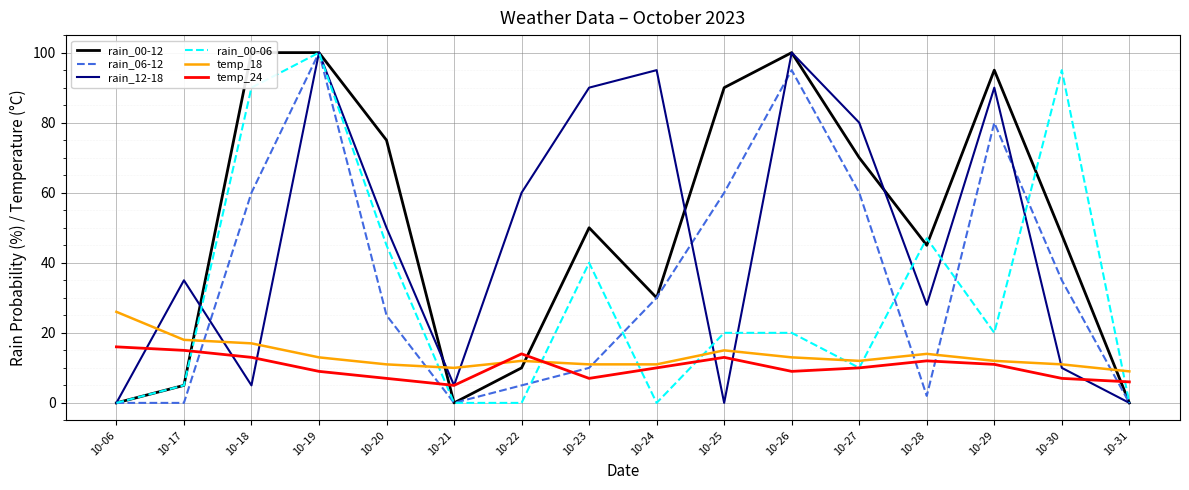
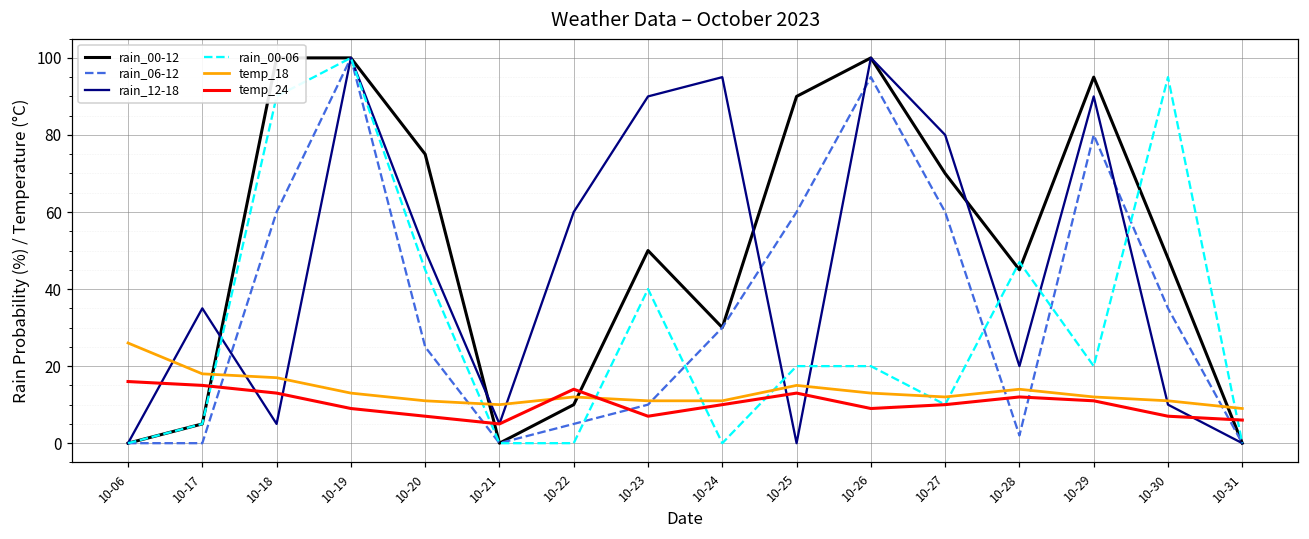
rain_12-18, 10-28: 28 -> 20
